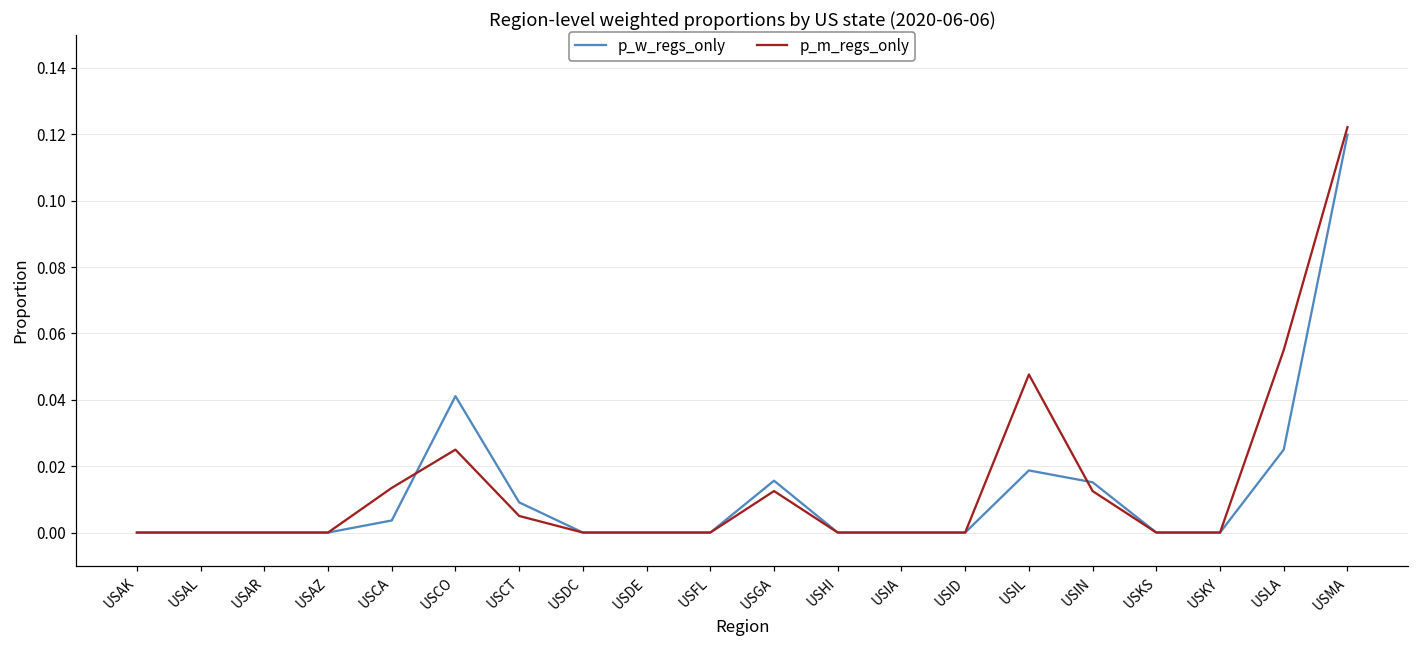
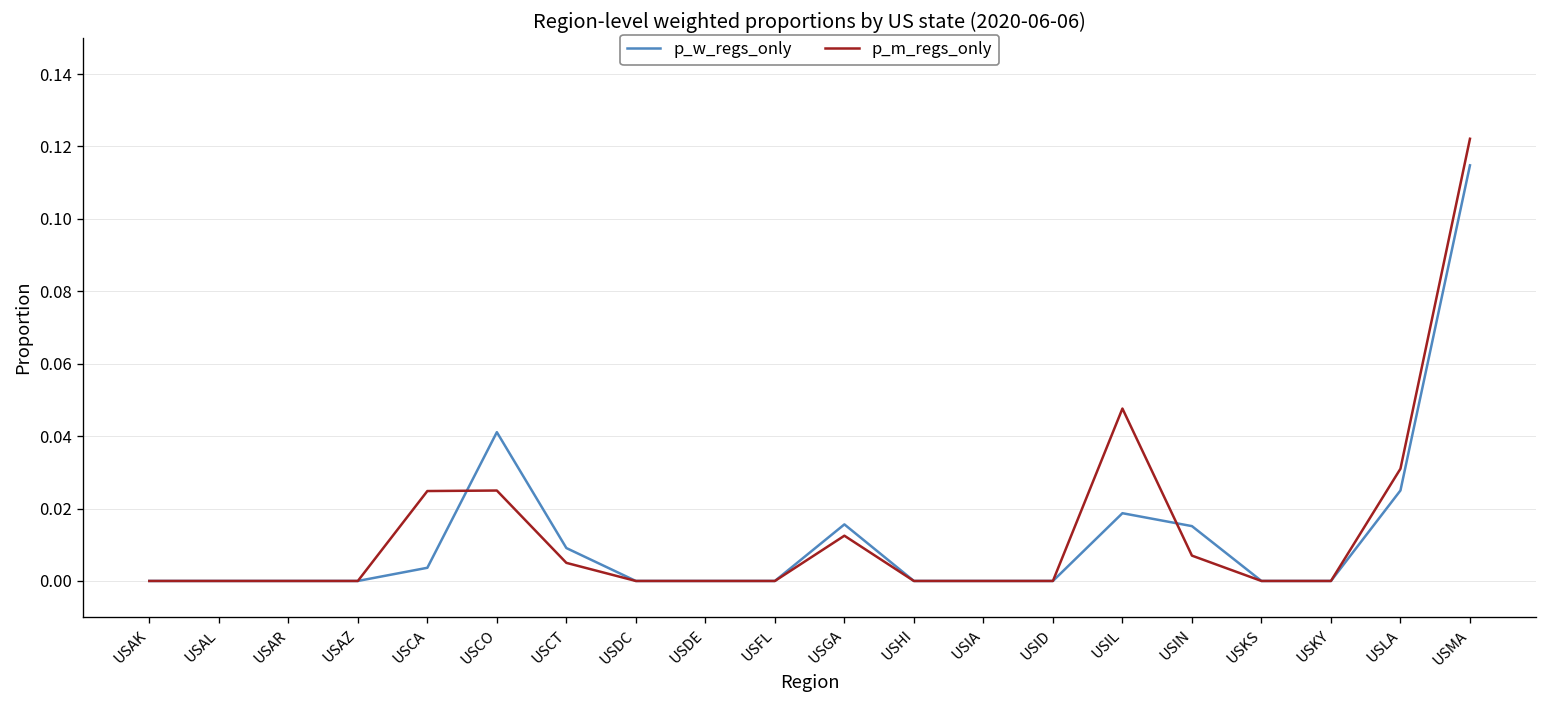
p_m_regs_only, USCA: 0.013 -> 0.025
p_m_regs_only, USIN: 0.013 -> 0.007
p_m_regs_only, USLA: 0.055 -> 0.031
p_w_regs_only, USMA: 0.120 -> 0.115
